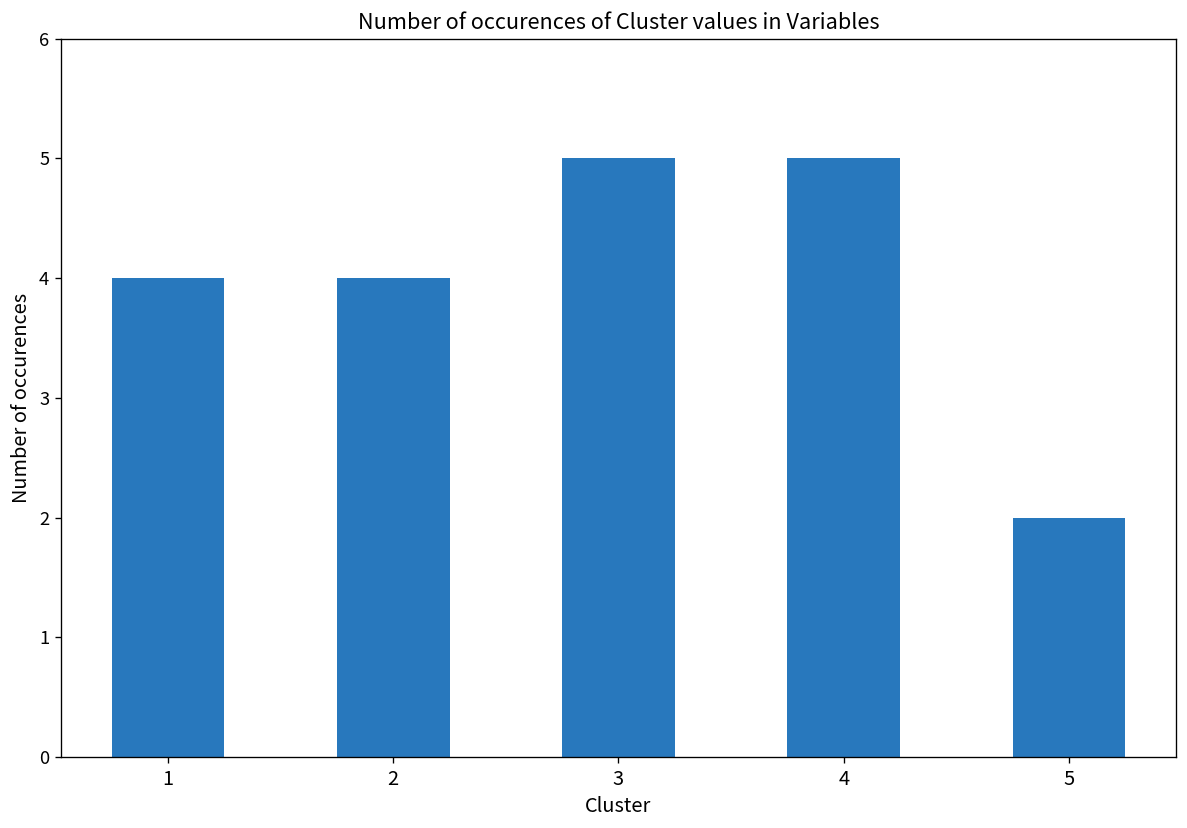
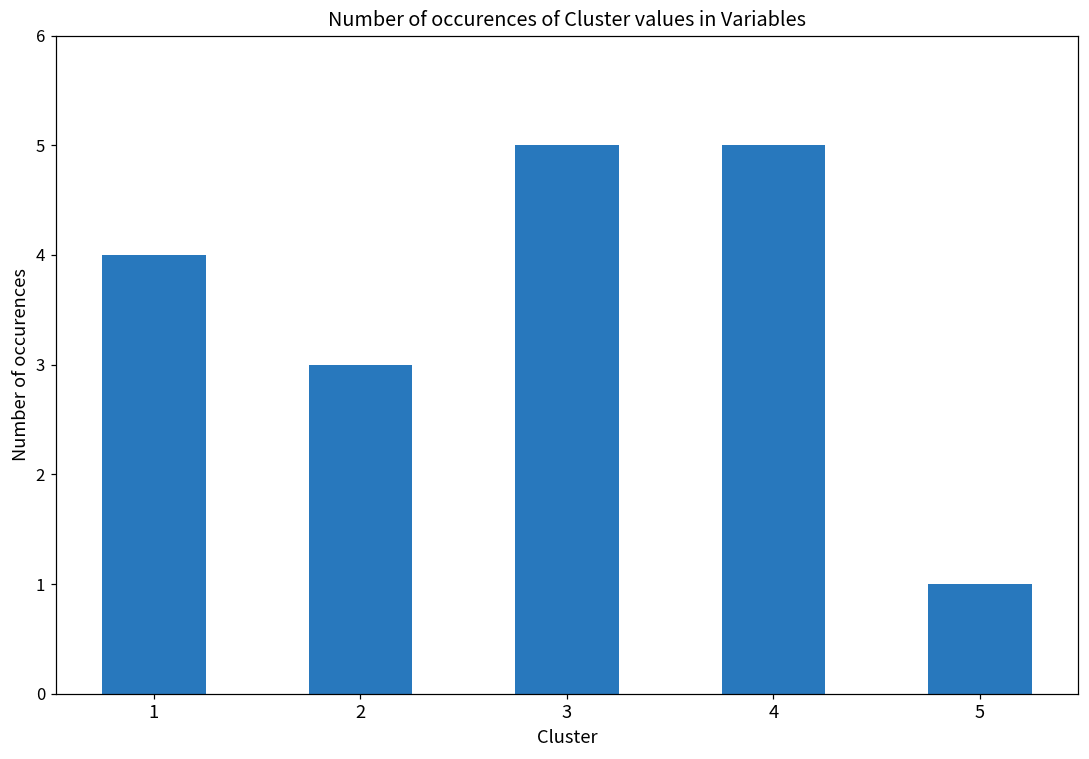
2: 4 -> 3
5: 2 -> 1
